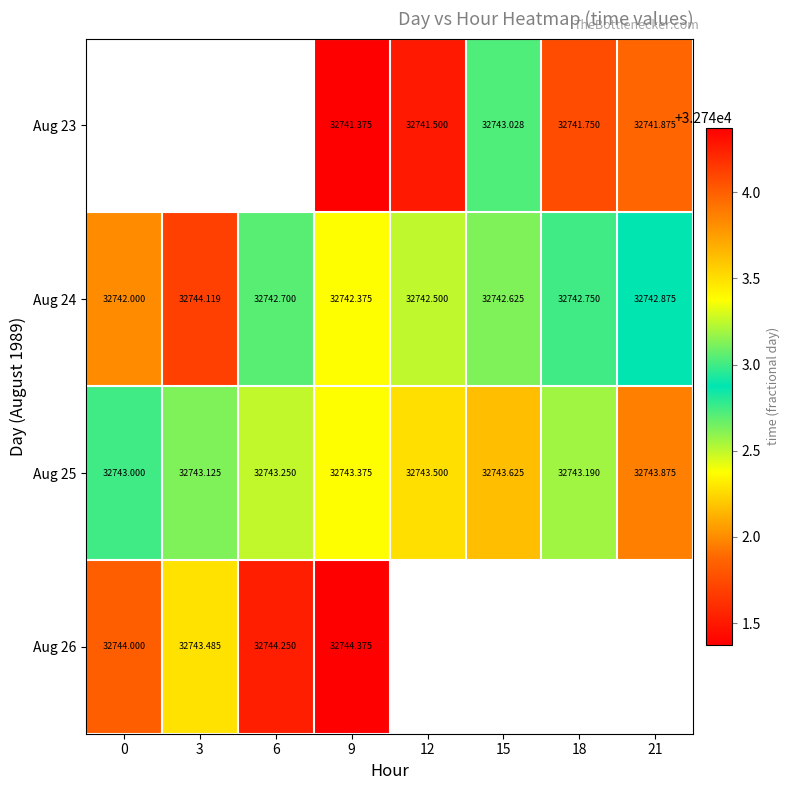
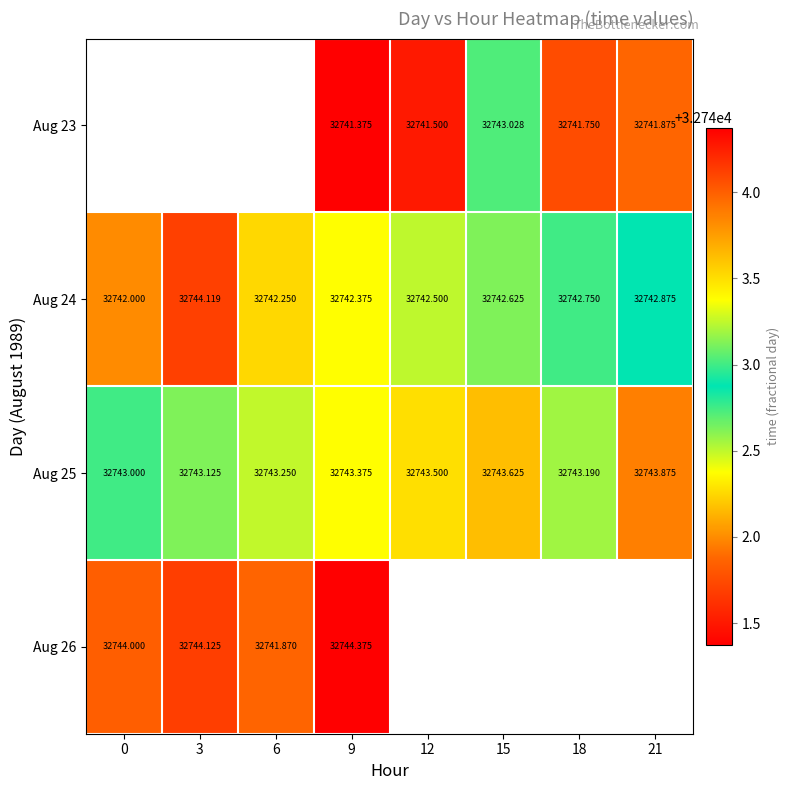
Aug 24, 6: 32742.700 -> 32742.250
Aug 26, 3: 32743.485 -> 32744.125
Aug 26, 6: 32744.250 -> 32741.870
